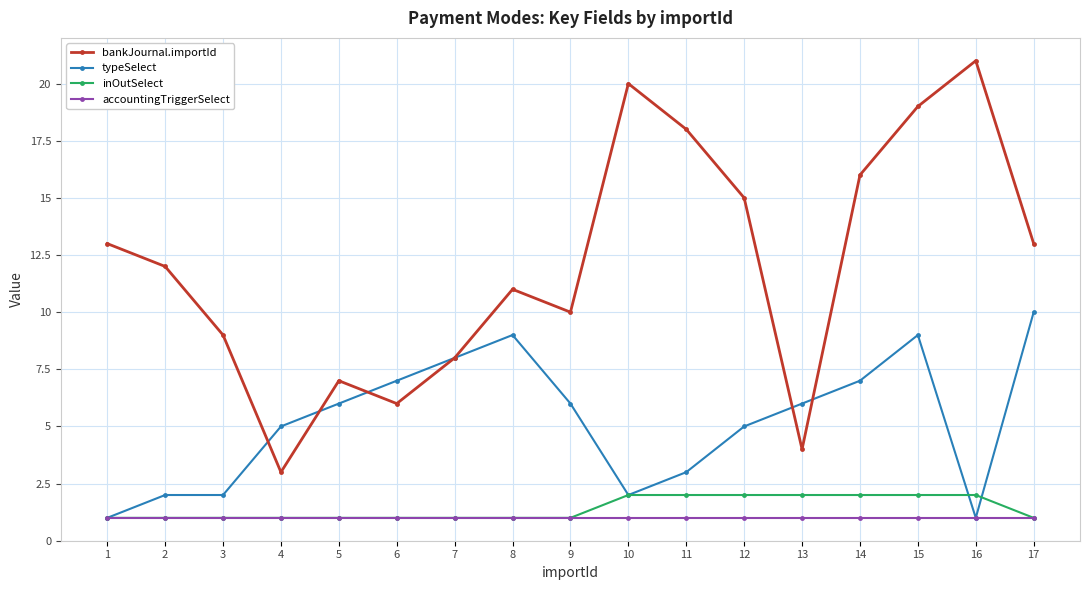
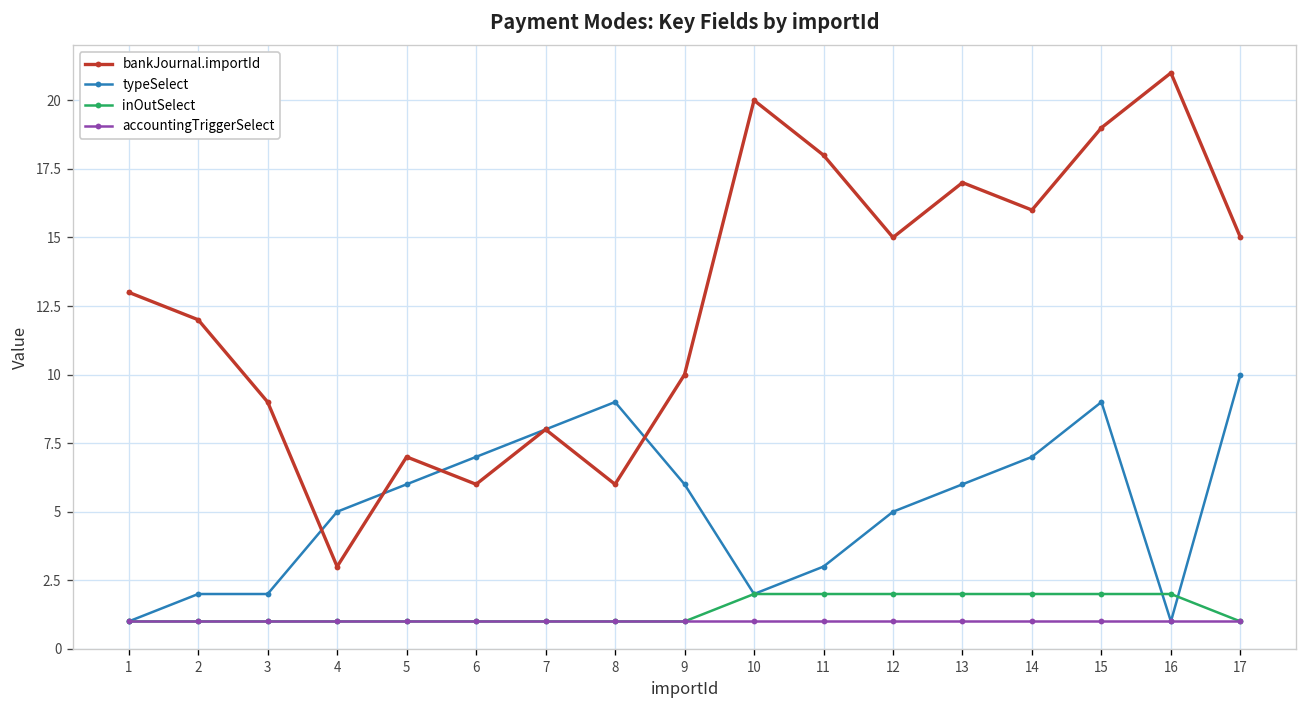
bankJournal.importId, 8: 11 -> 6
bankJournal.importId, 13: 4 -> 17
bankJournal.importId, 17: 13 -> 15
